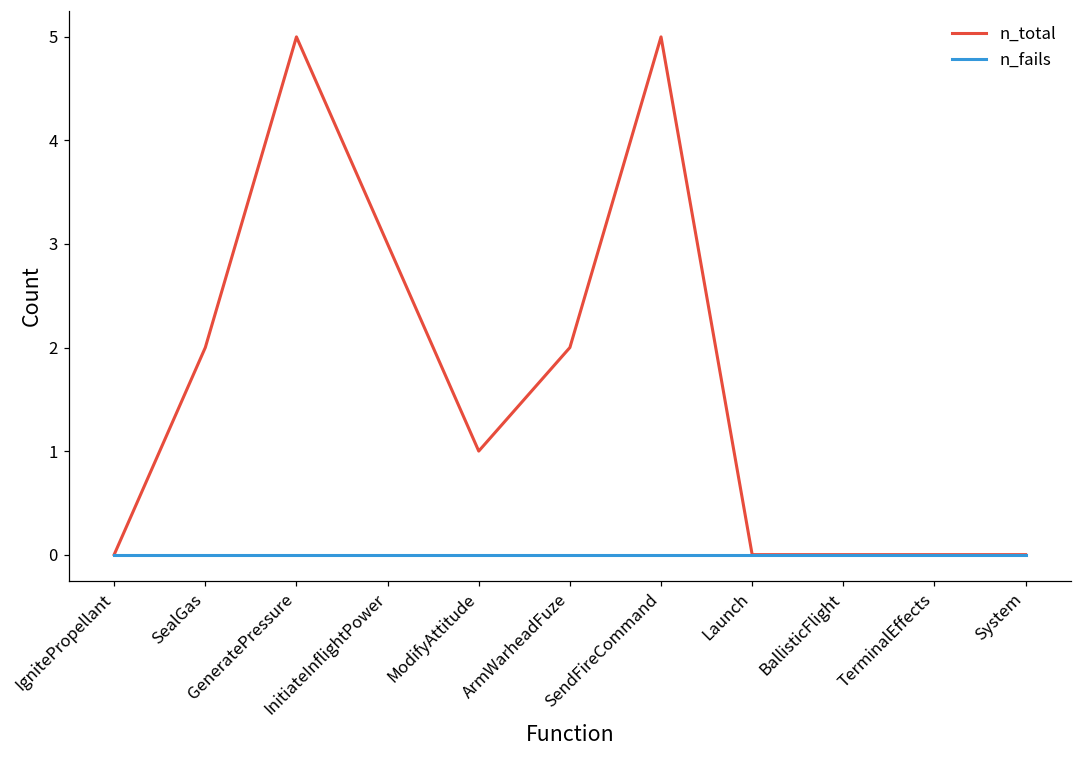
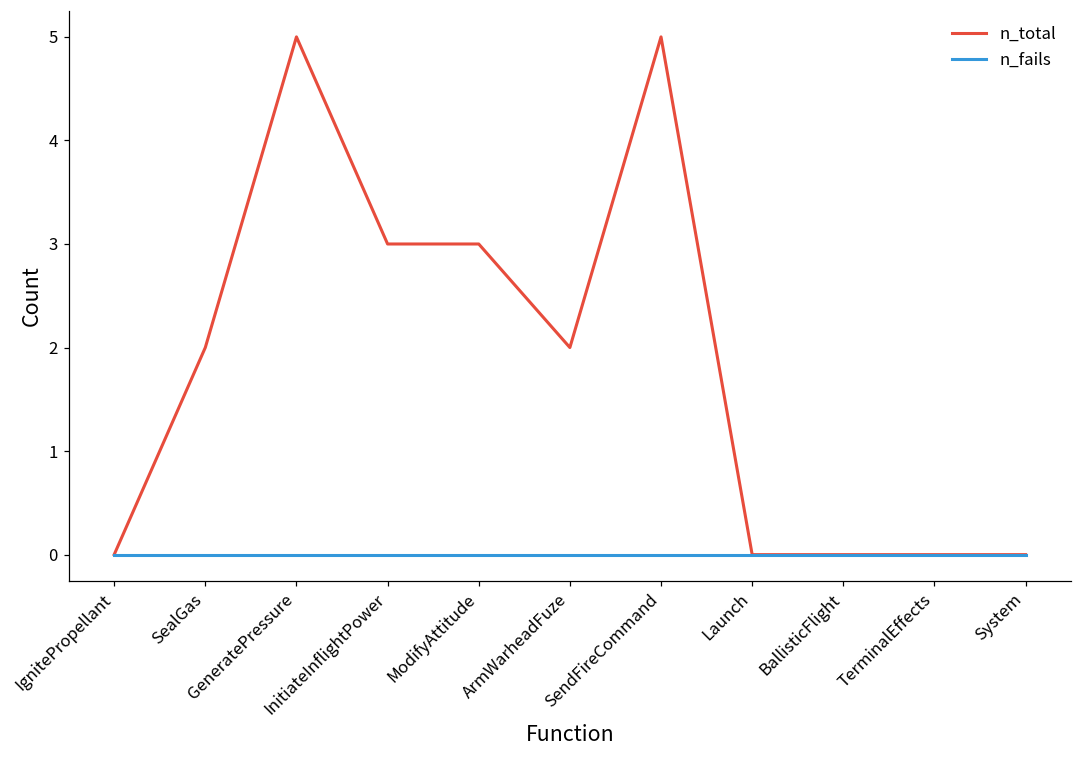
n_total, ModifyAttitude: 1 -> 3
